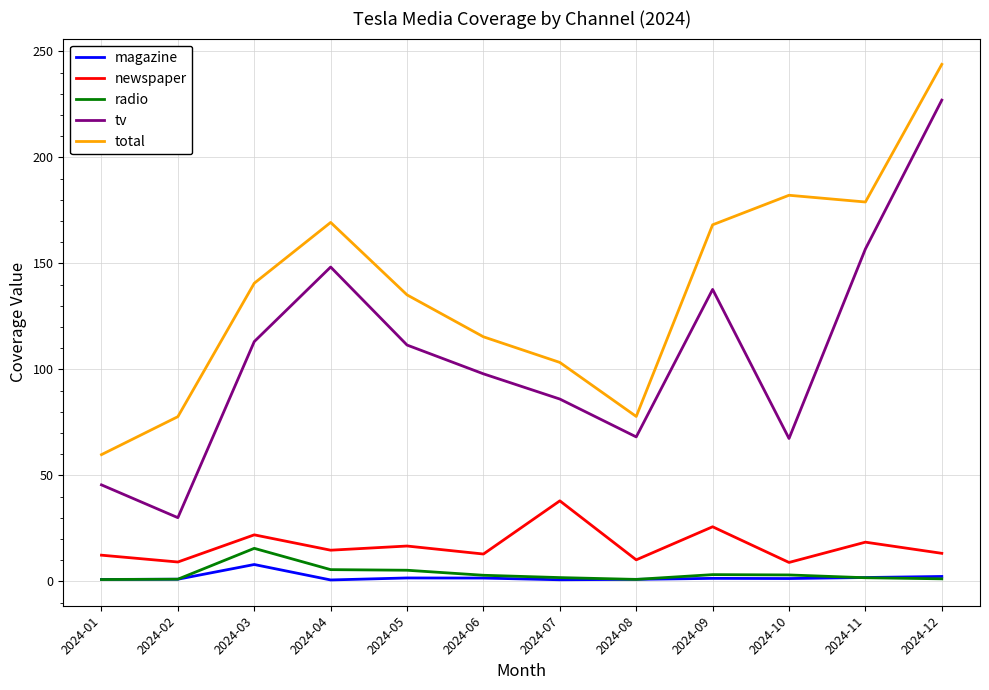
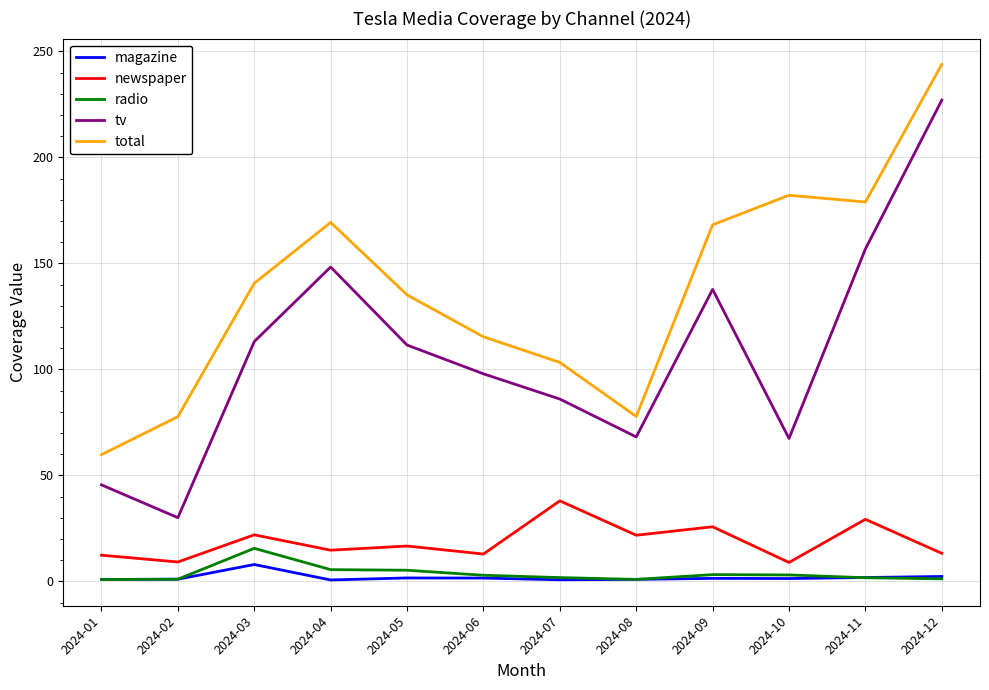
newspaper, 2024-08: 10 -> 22
newspaper, 2024-11: 19 -> 29
